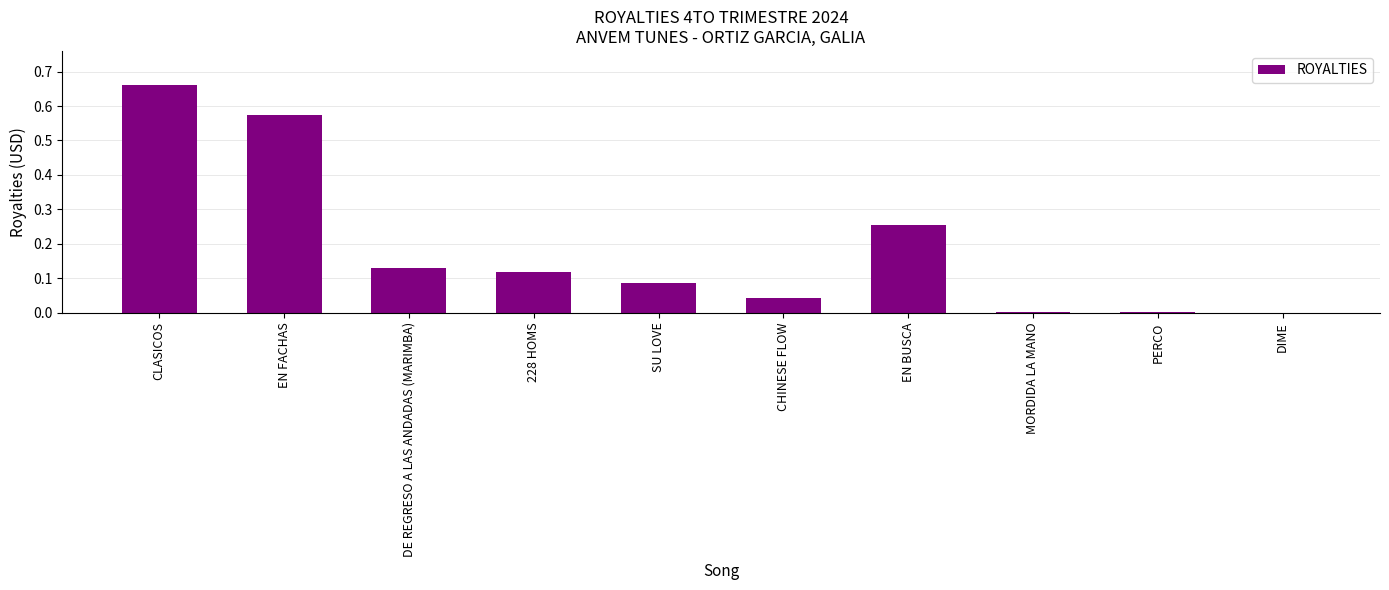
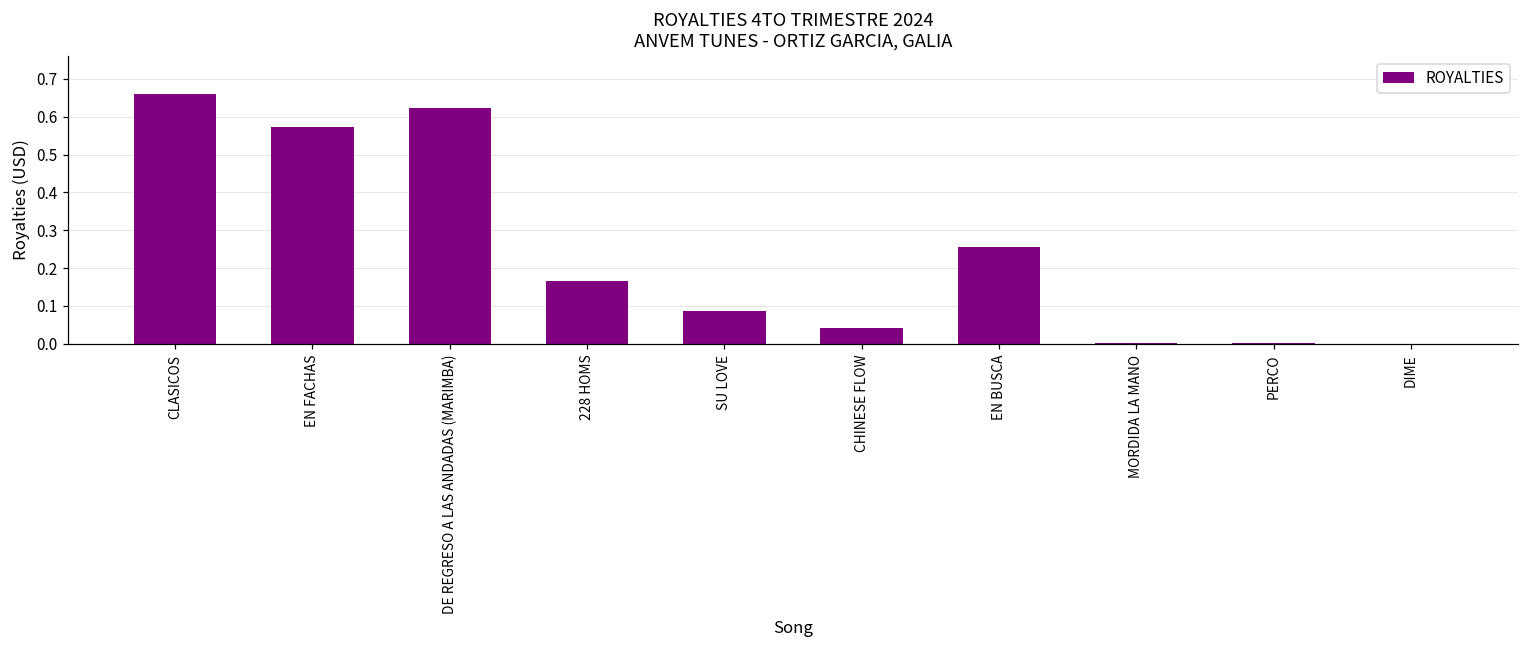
DE REGRESO A LAS ANDADAS (MARIMBA): 0.13 -> 0.62
228 HOMS: 0.12 -> 0.17
